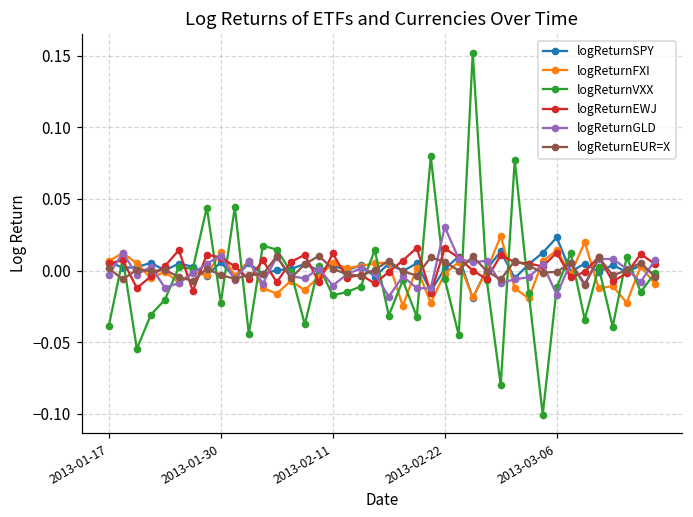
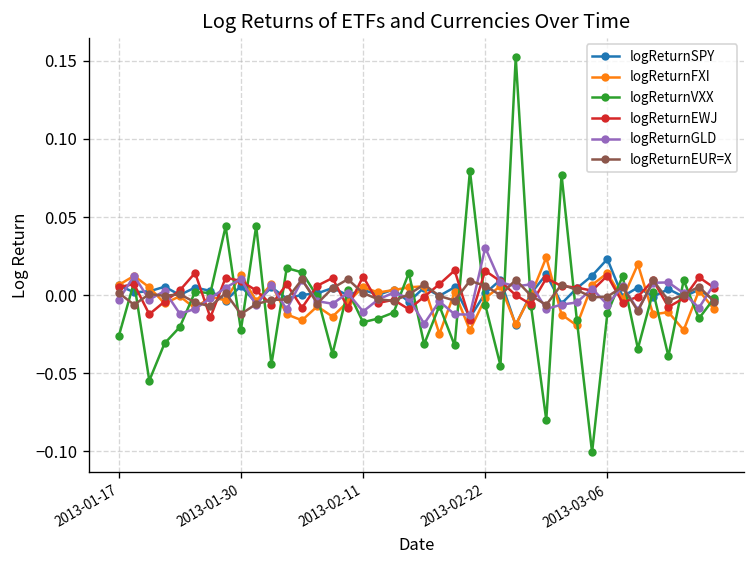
logReturnVXX, 2013-01-17: -0.038 -> -0.026
logReturnEUR=X, 2013-01-30: -0.003 -> -0.012
logReturnGLD, 2013-03-06: -0.017 -> -0.006
